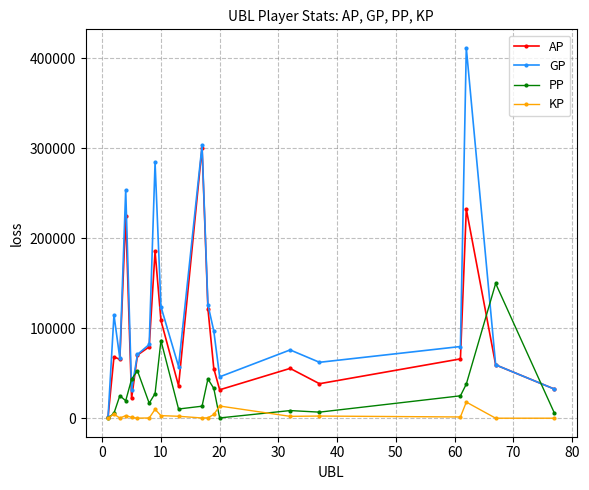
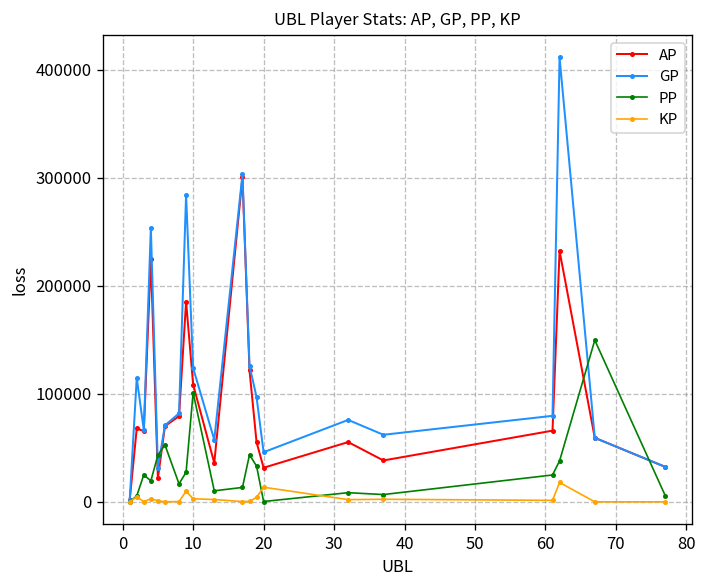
PP, 10: 90000 -> 100000
